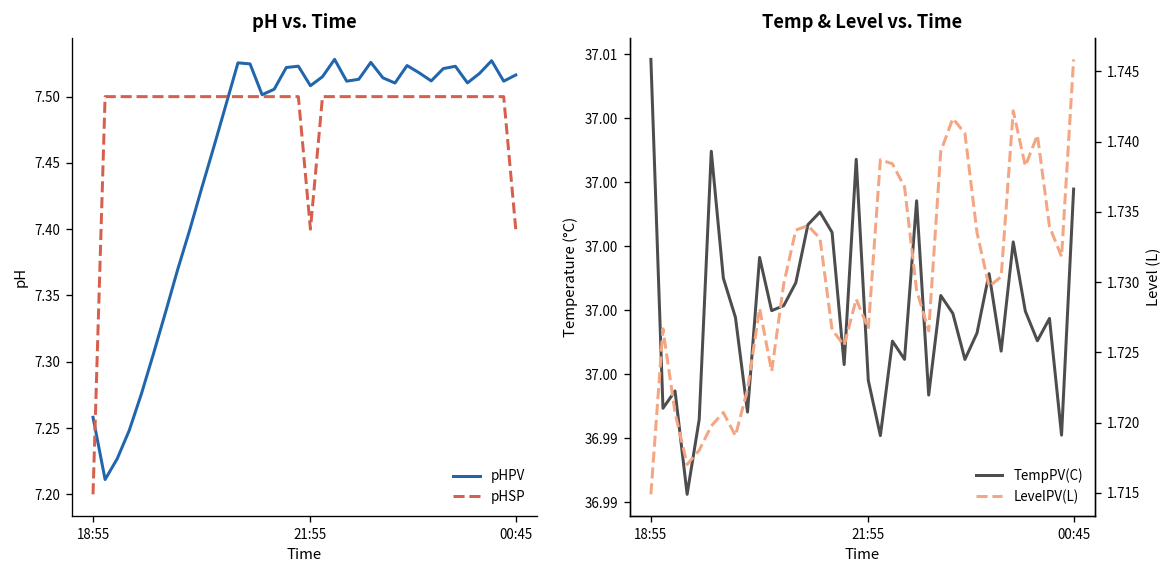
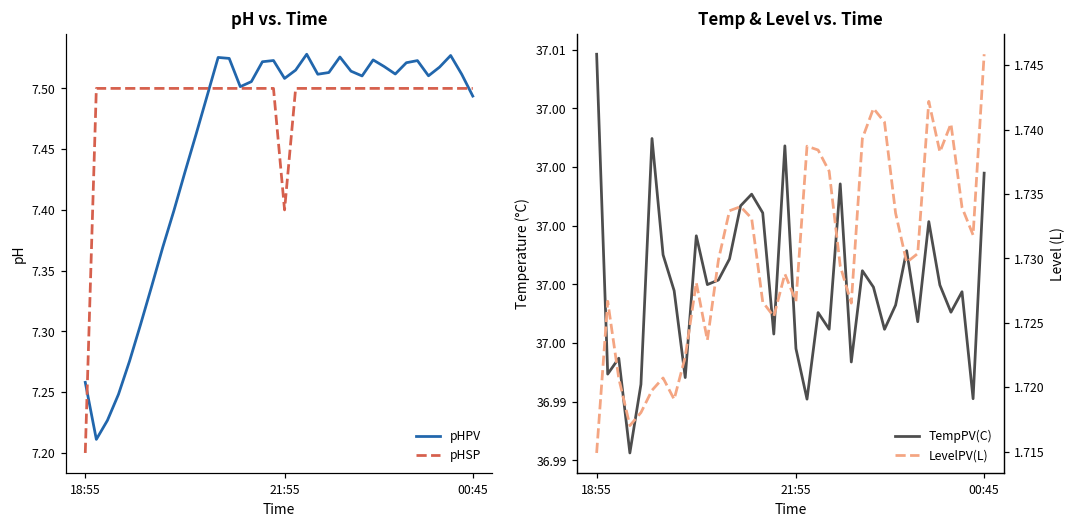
pH vs. Time, pHPV, 00:45: 7.516 -> 7.494
pH vs. Time, pHSP, 00:45: 7.4 -> 7.5
